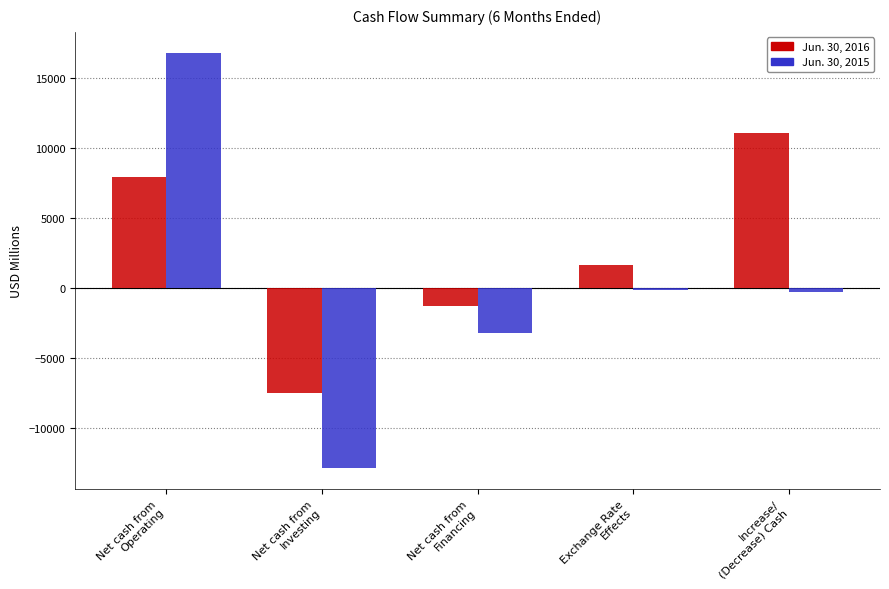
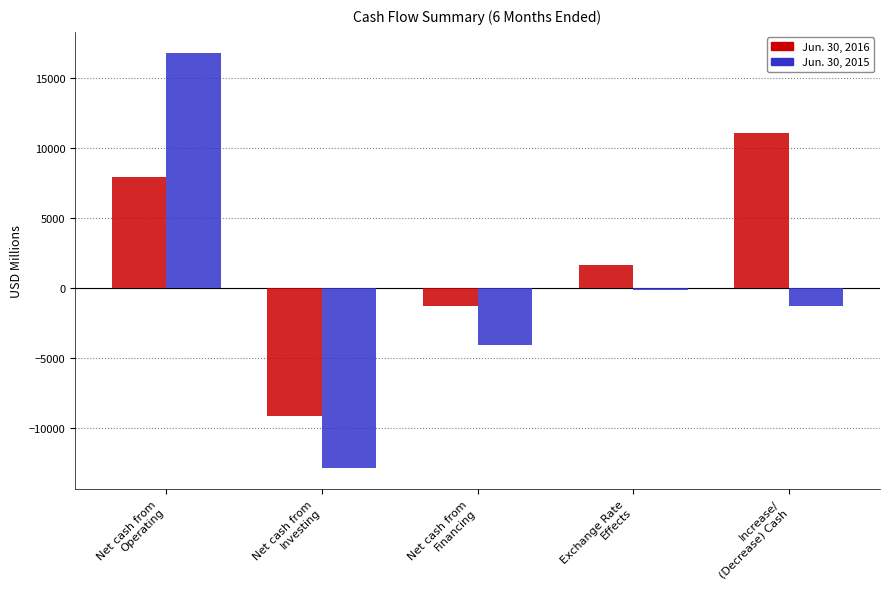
Jun. 30, 2016, Net cash from Investing: -7500 -> -9100
Jun. 30, 2015, Net cash from Financing: -3200 -> -4000
Jun. 30, 2015, Increase/ (Decrease) Cash: -300 -> -1200
